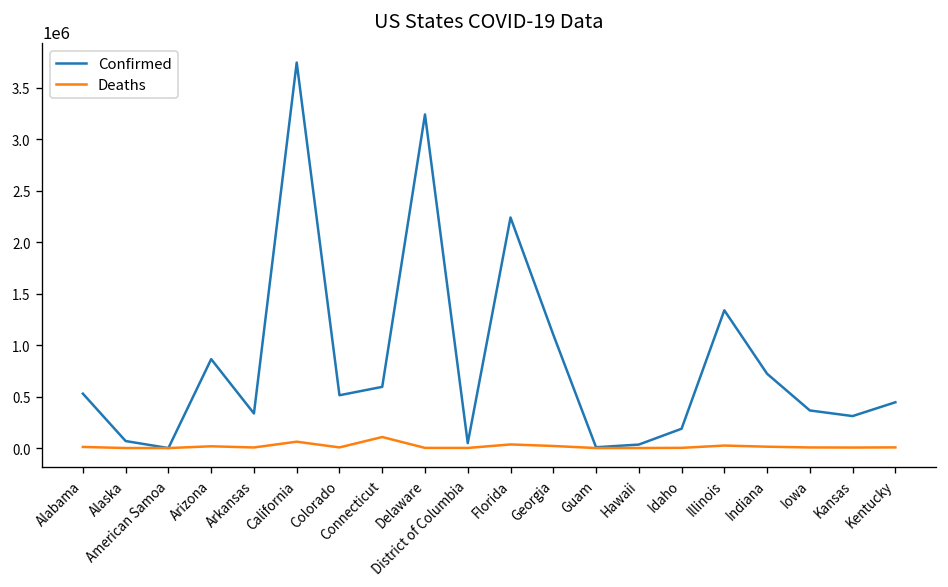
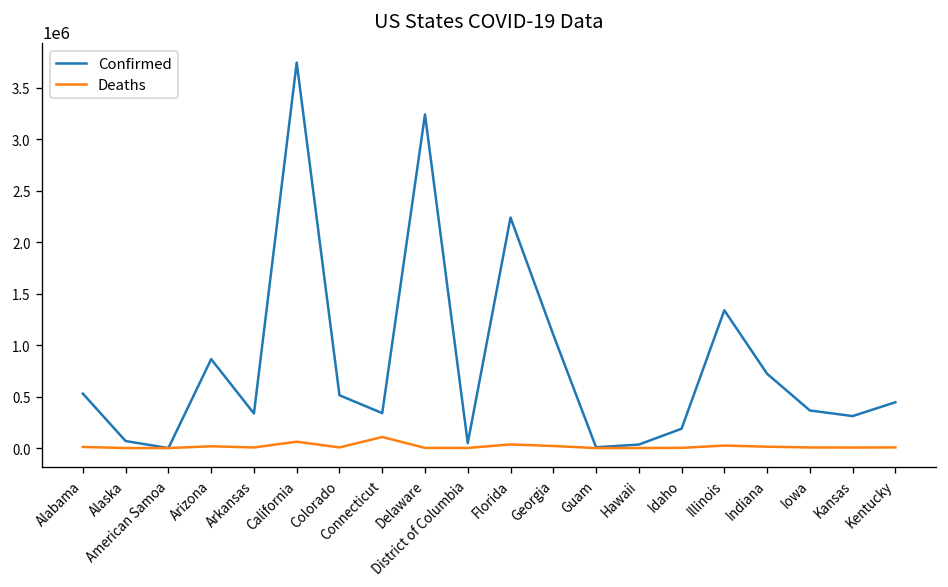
Confirmed, Connecticut: 600000 -> 300000
